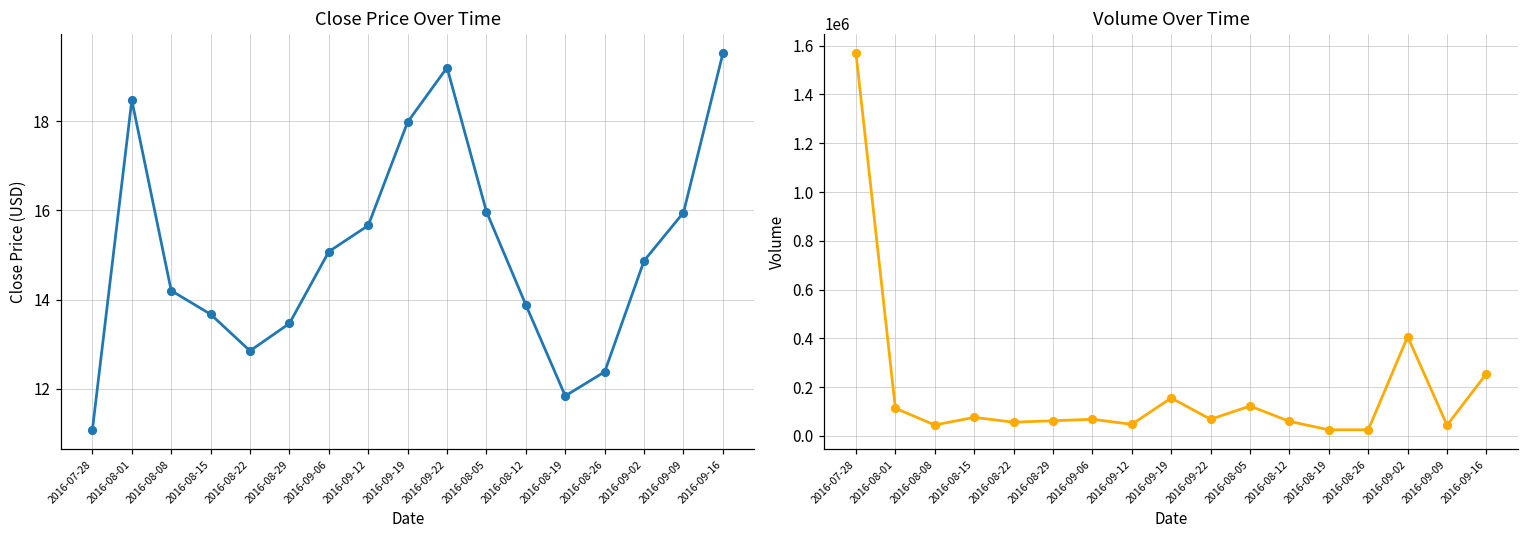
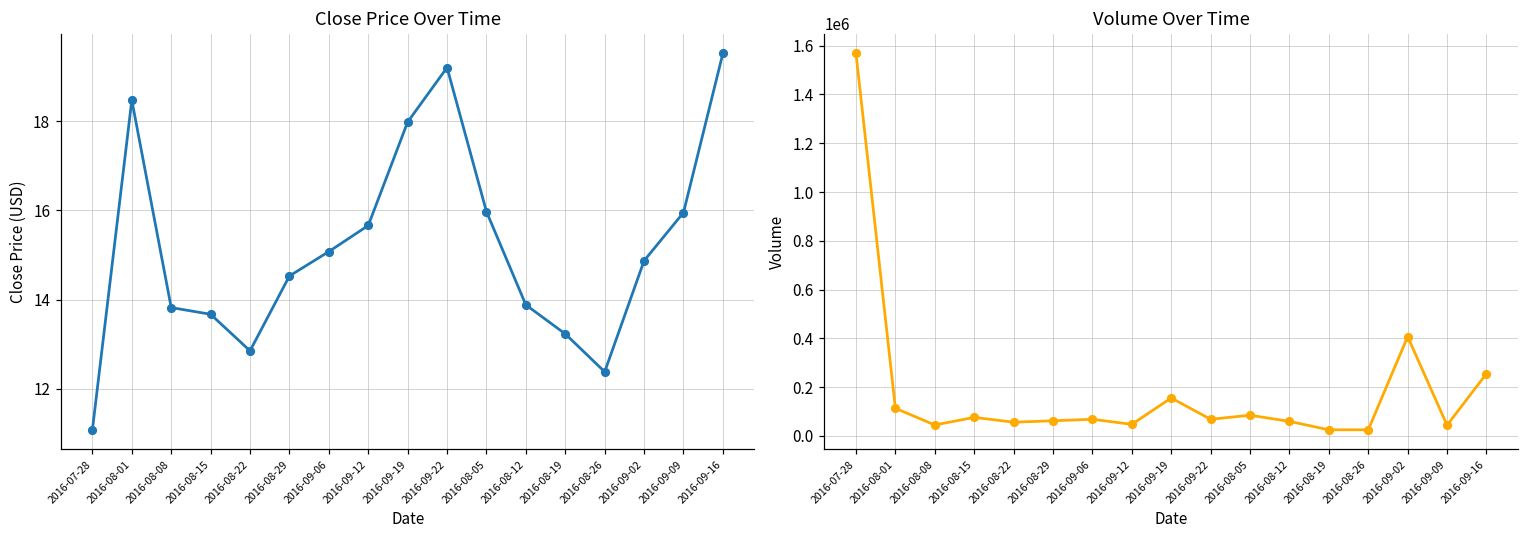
Close Price Over Time, 2016-08-08: 14.2 -> 13.8
Close Price Over Time, 2016-08-29: 13.5 -> 14.5
Close Price Over Time, 2016-08-19: 11.8 -> 13.2
Volume Over Time, 2016-08-05: 120000 -> 80000
